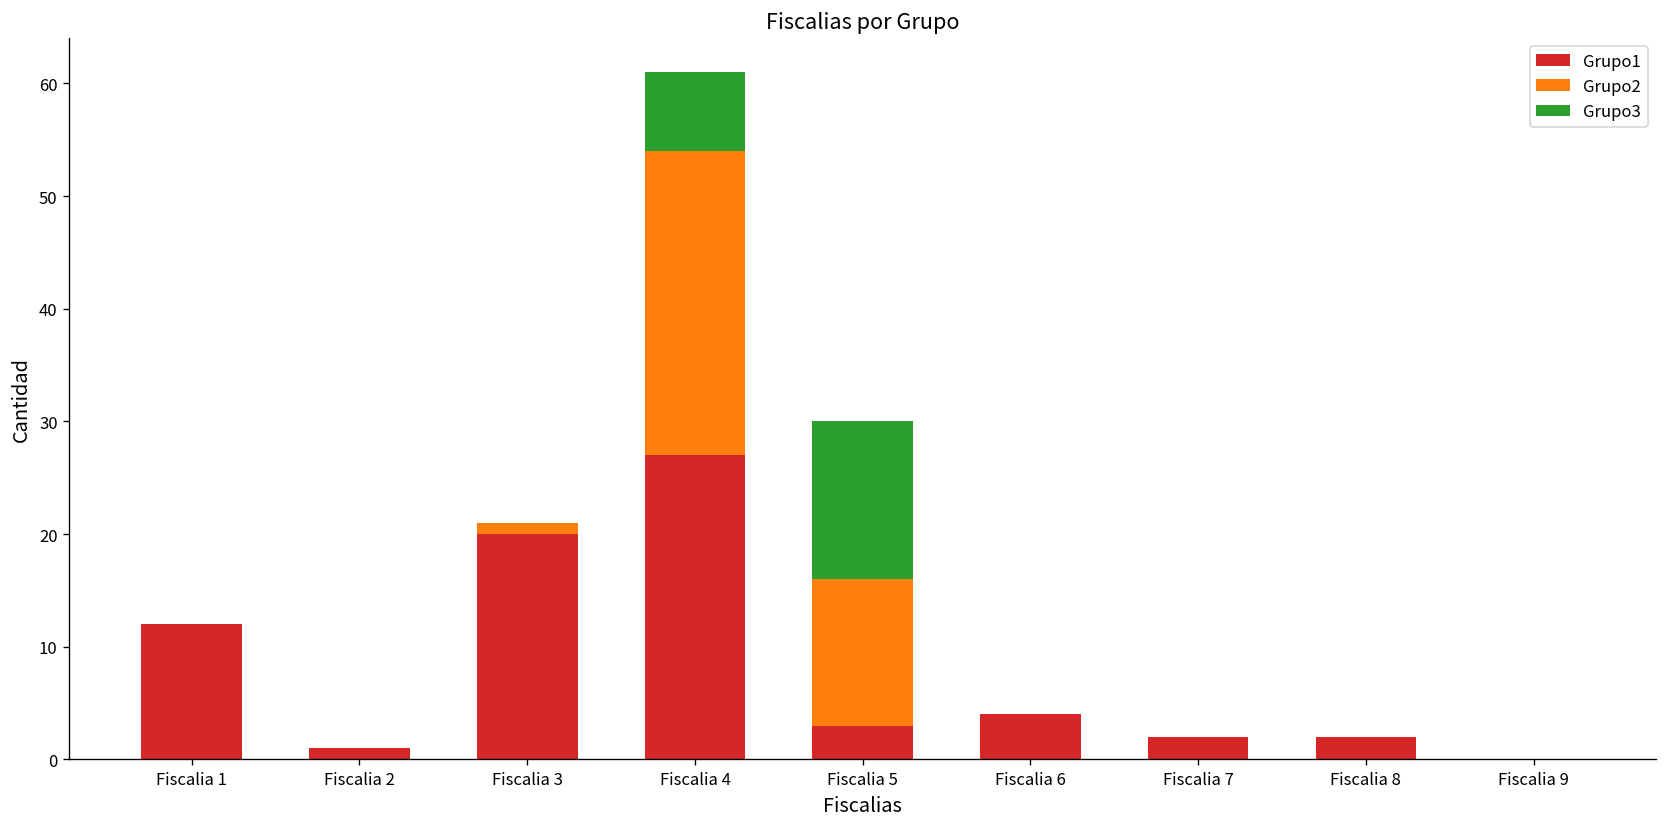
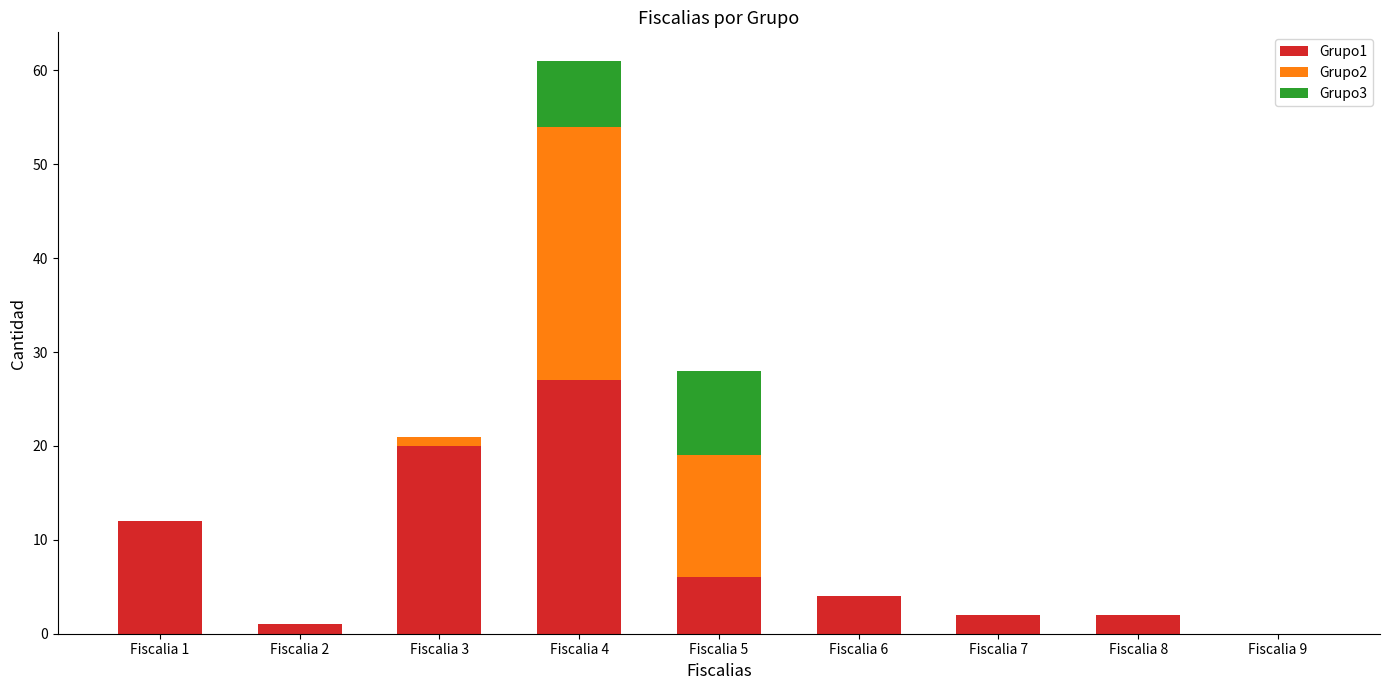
Grupo1, Fiscalia 5: 3 -> 6
Grupo3, Fiscalia 5: 14 -> 9
